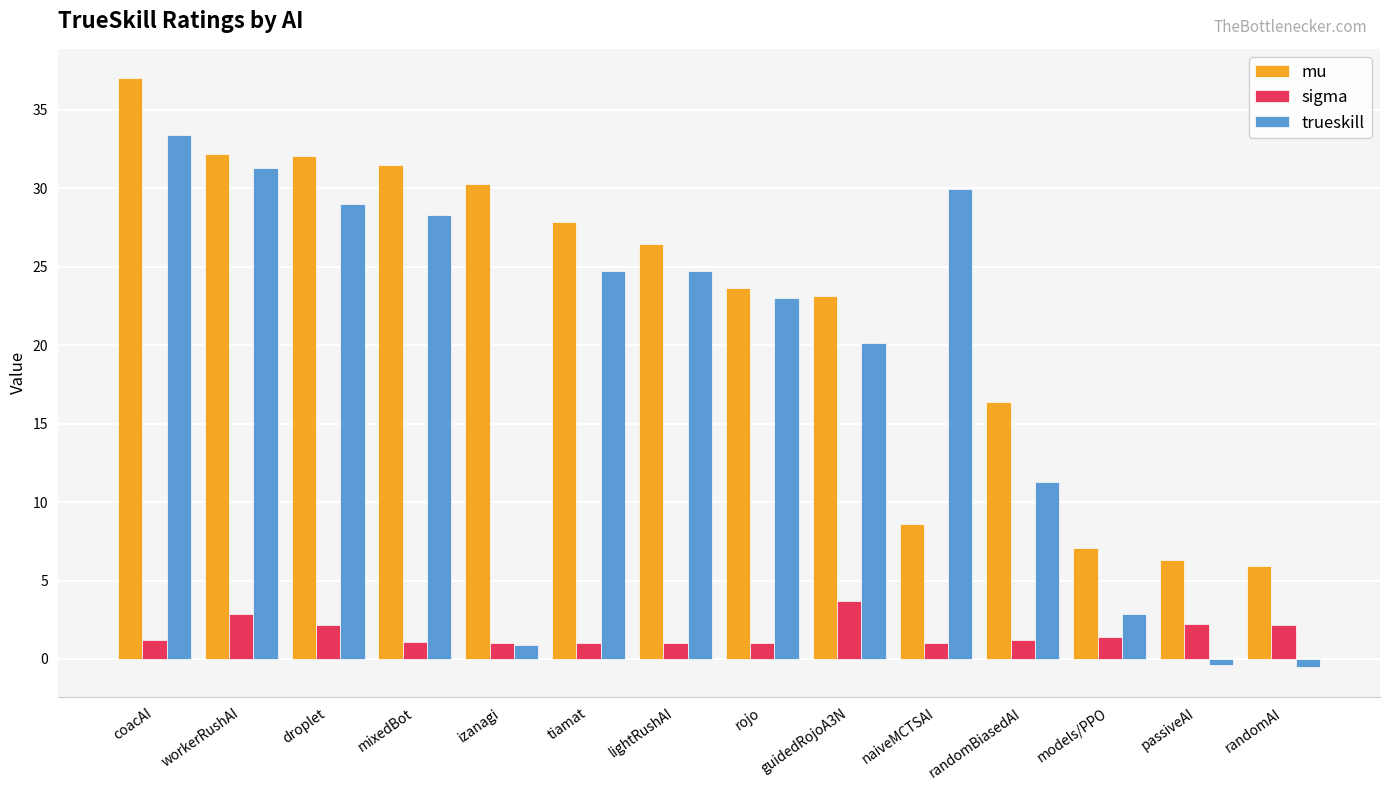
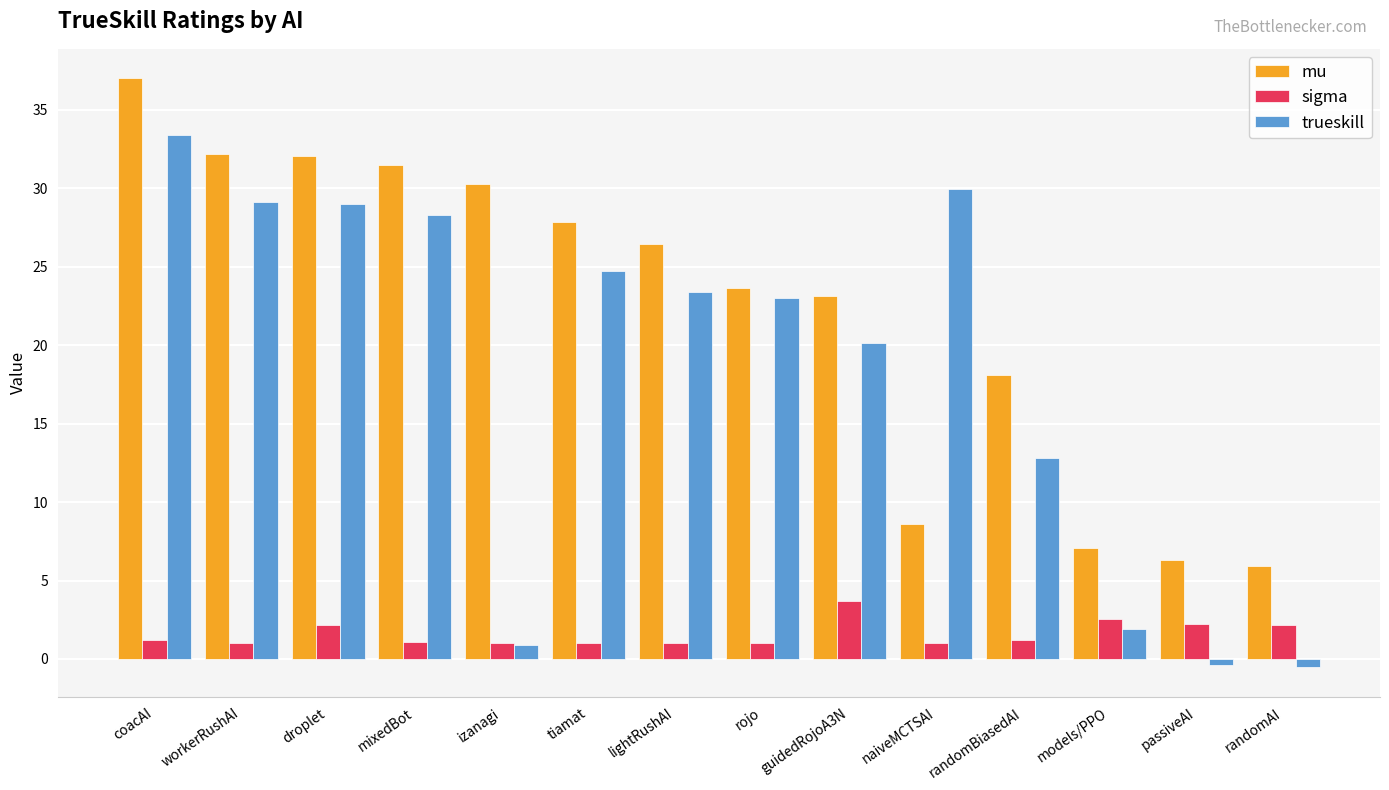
sigma, workerRushAI: 2.9 -> 1.0
trueskill, workerRushAI: 31.3 -> 29.1
trueskill, lightRushAI: 24.7 -> 23.4
mu, randomBiasedAI: 16.4 -> 18.1
trueskill, randomBiasedAI: 11.3 -> 12.8
sigma, models/PPO: 1.4 -> 2.5
trueskill, models/PPO: 2.9 -> 1.9
